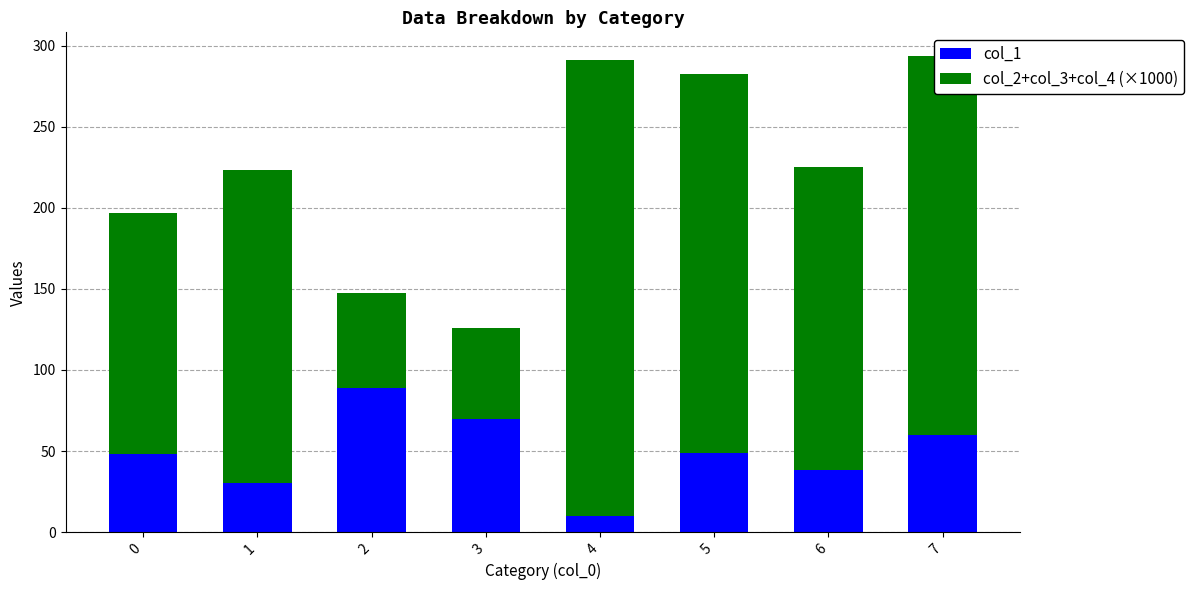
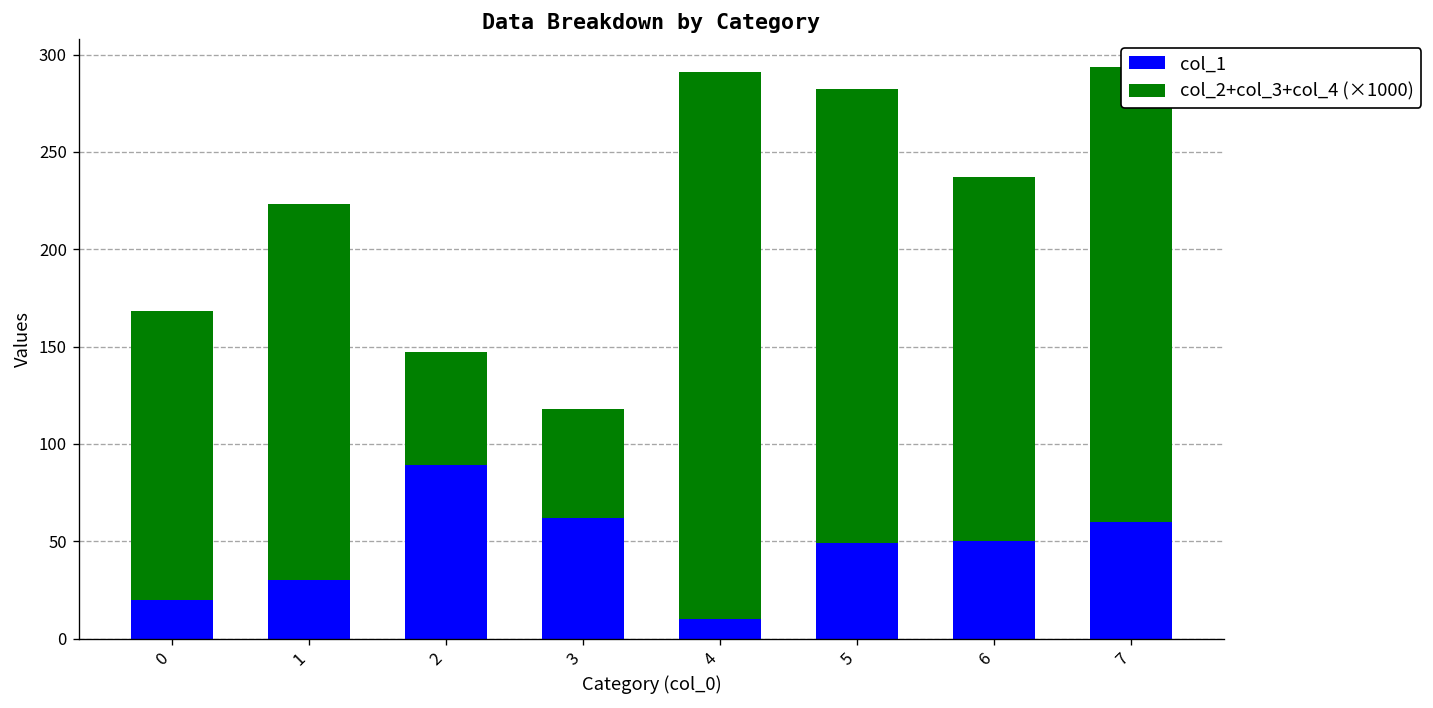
col_1, 0: 48 -> 20
col_1, 3: 70 -> 62
col_1, 6: 38 -> 50
